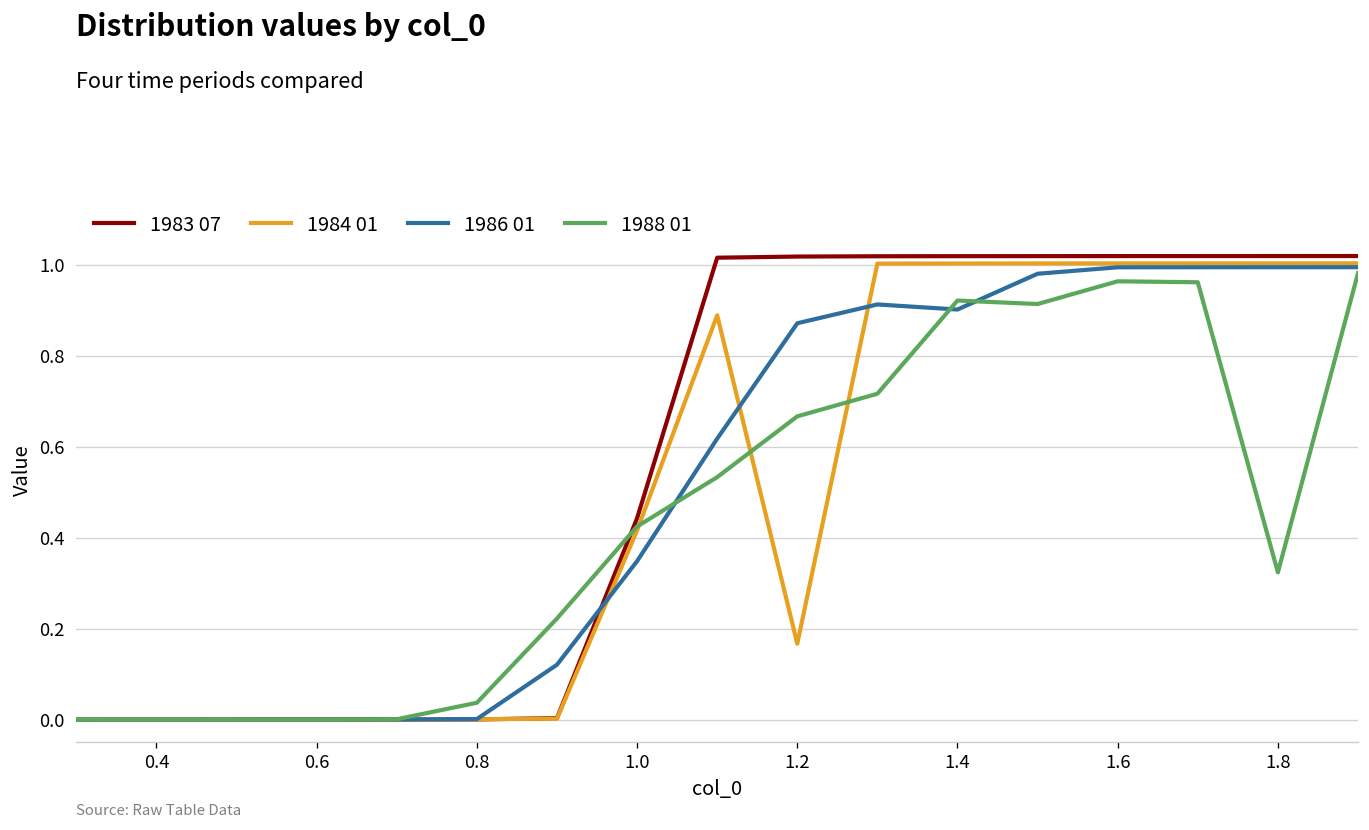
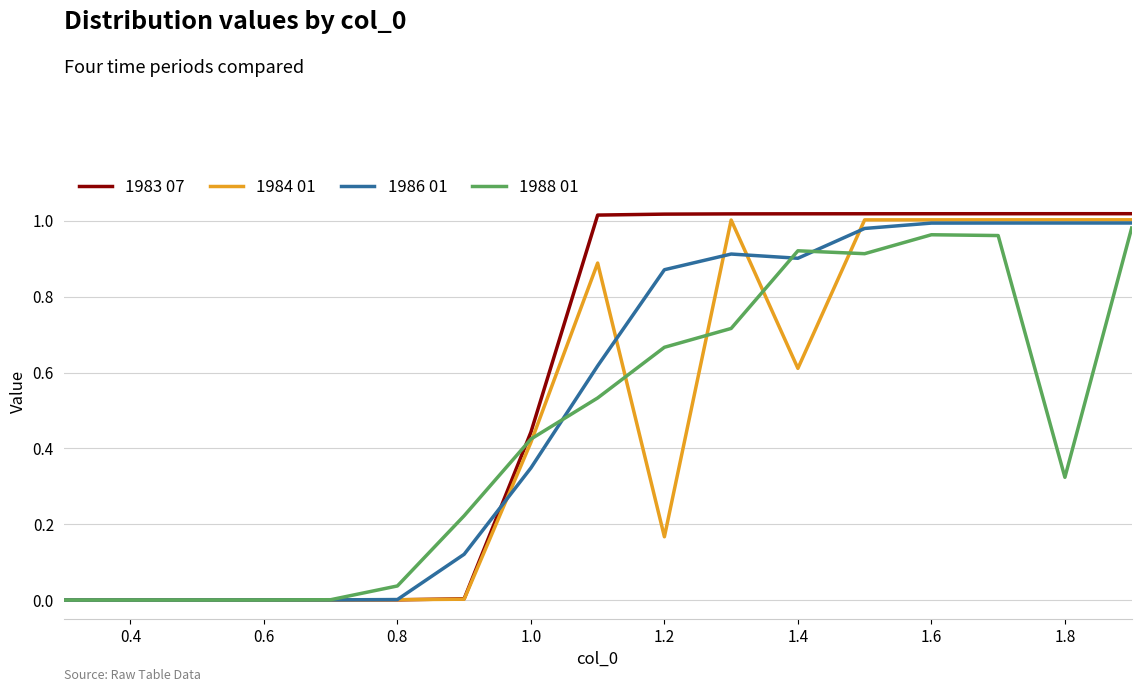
1984 01, 1.4: 1.00 -> 0.61
